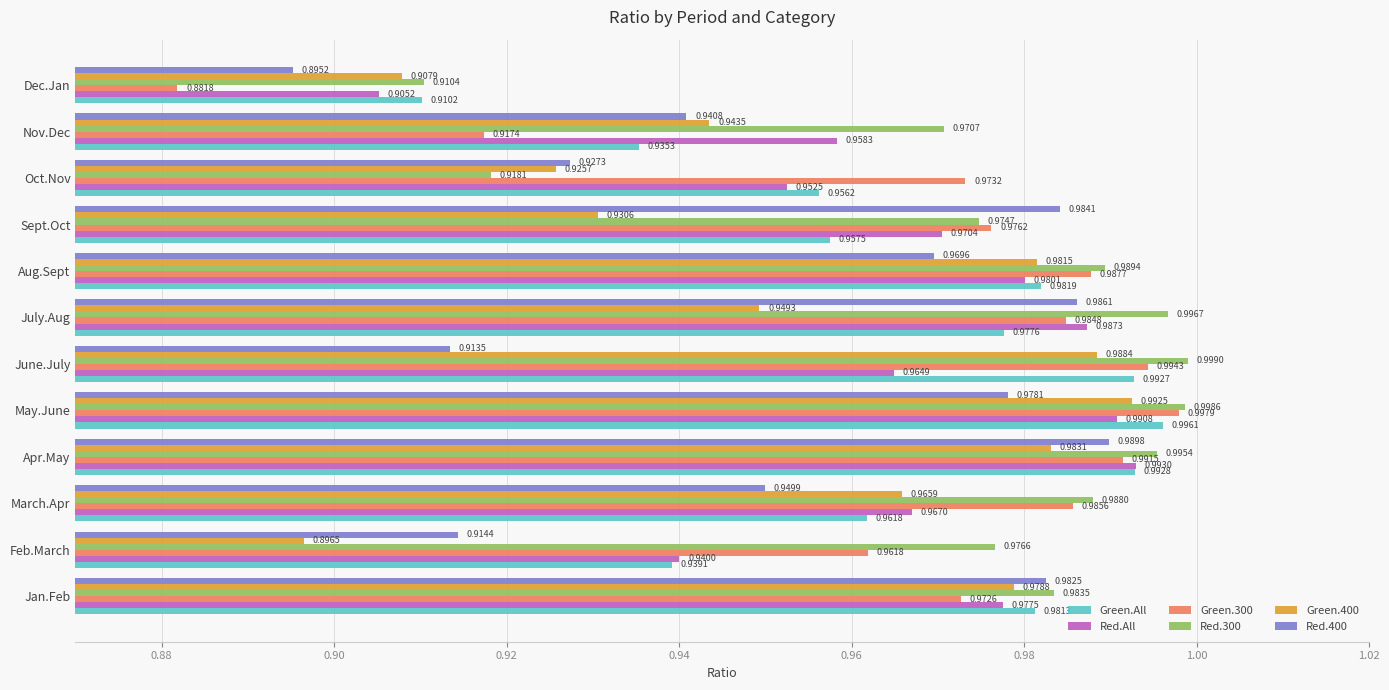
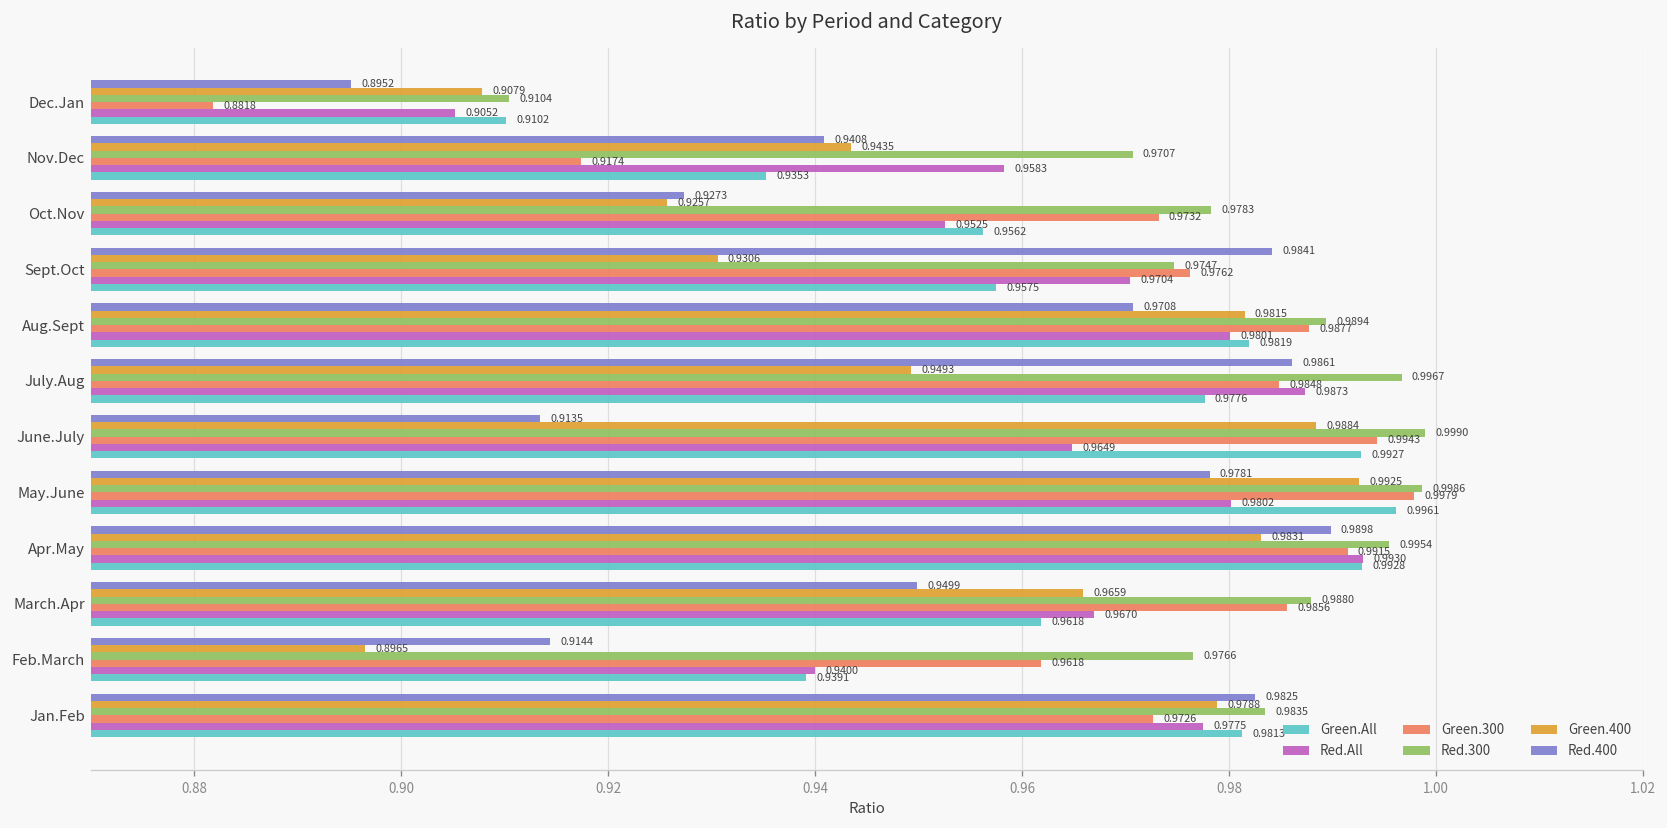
Red.300, Oct.Nov: 0.9181 -> 0.9783
Red.400, Aug.Sept: 0.9696 -> 0.9708
Red.All, May.June: 0.9908 -> 0.9802
